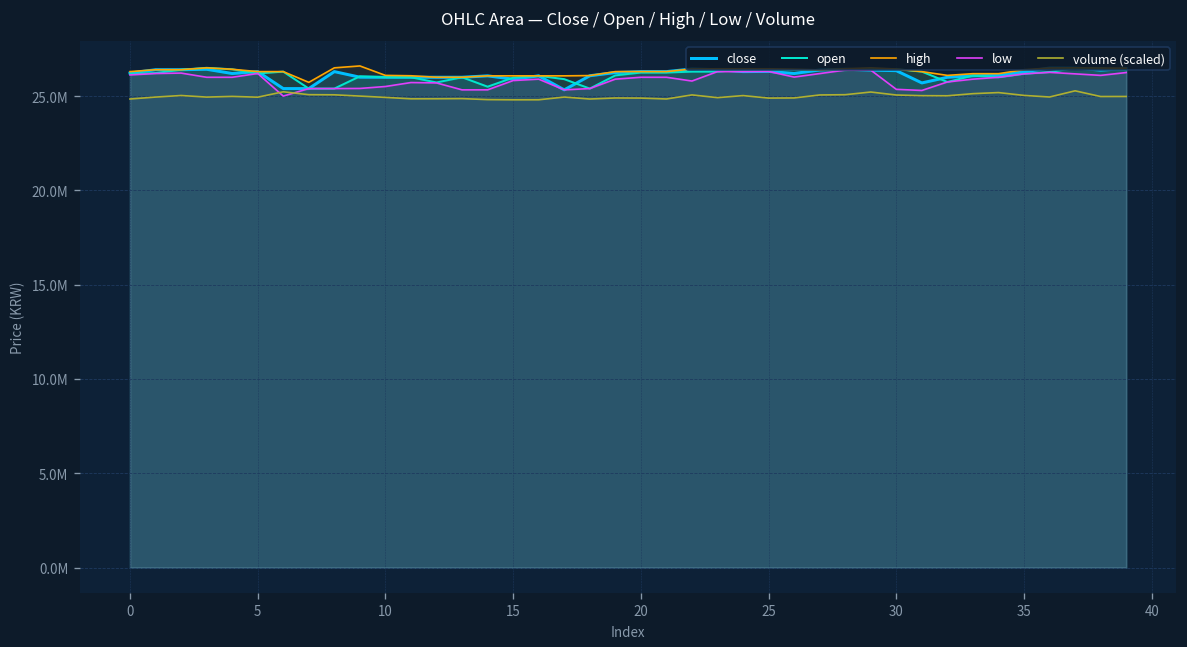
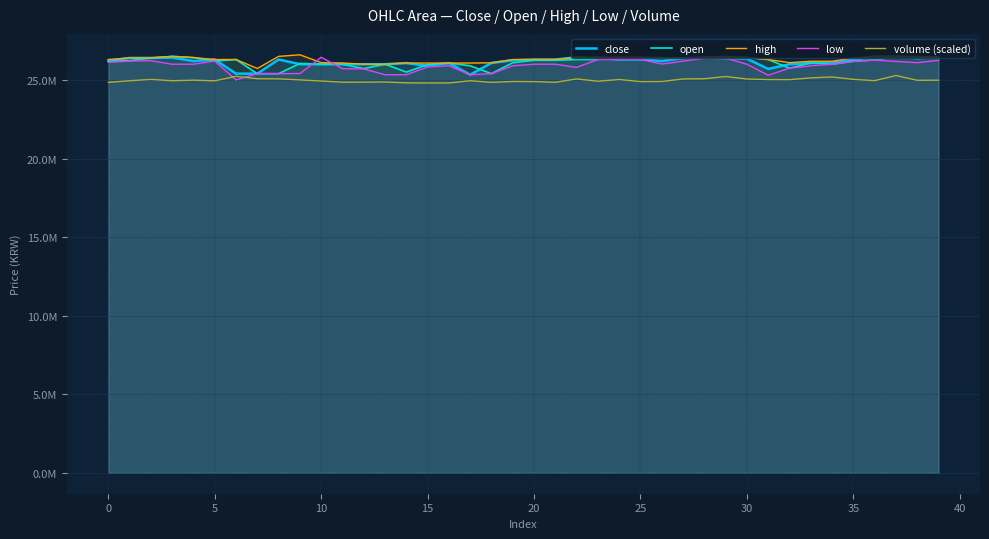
low, 10: 25500000 -> 26400000
low, 30: 25400000 -> 26000000
